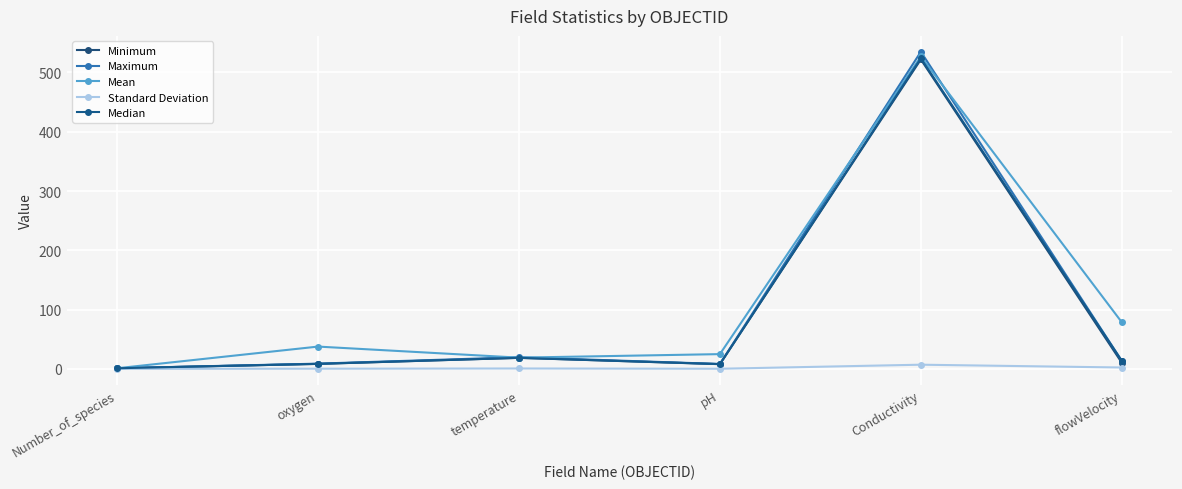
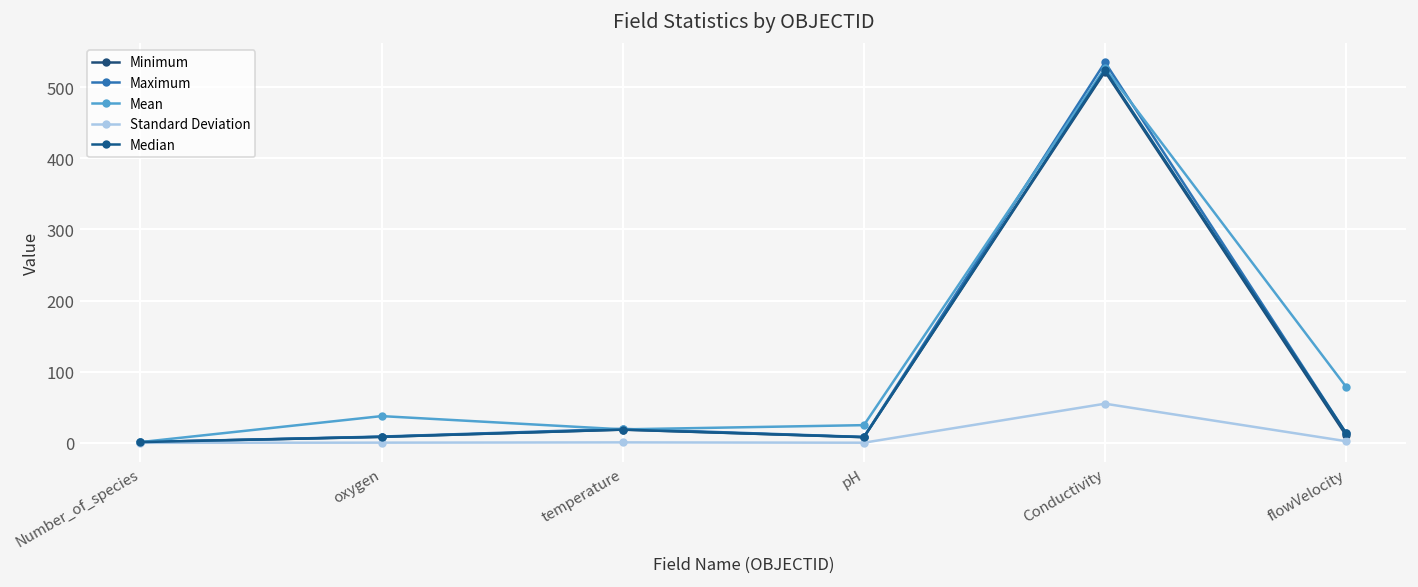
Standard Deviation, Conductivity: 10 -> 60
